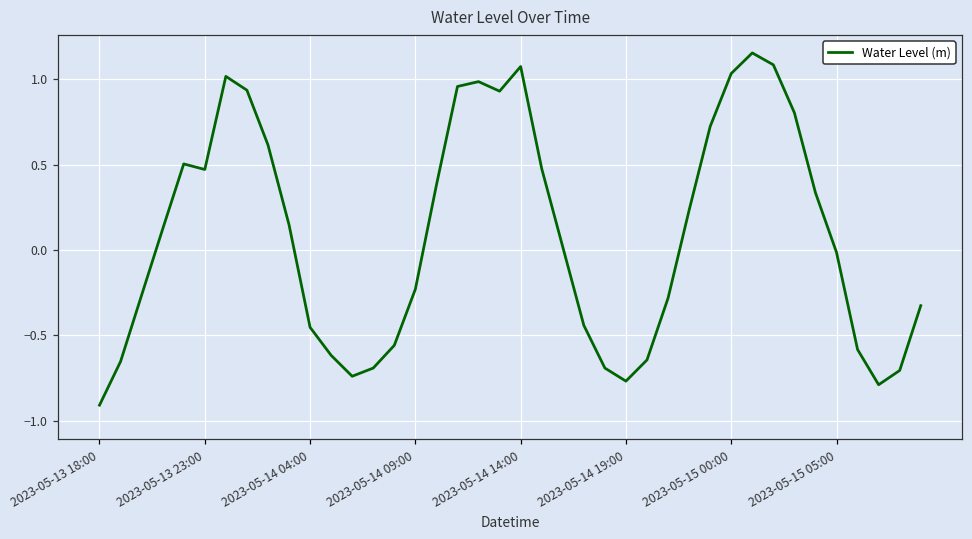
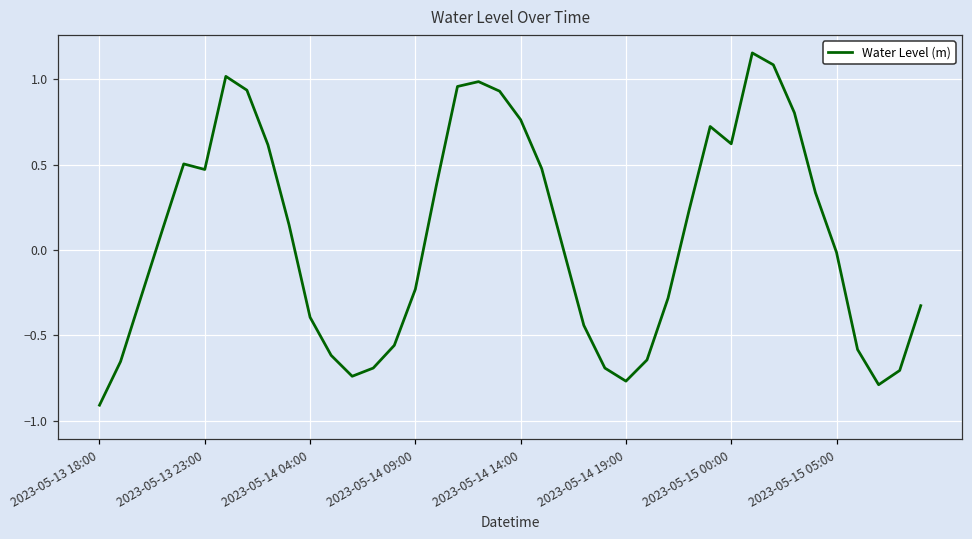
2023-05-14 04:00: -0.45 -> -0.39
2023-05-14 14:00: 1.07 -> 0.76
2023-05-15 00:00: 1.03 -> 0.62
